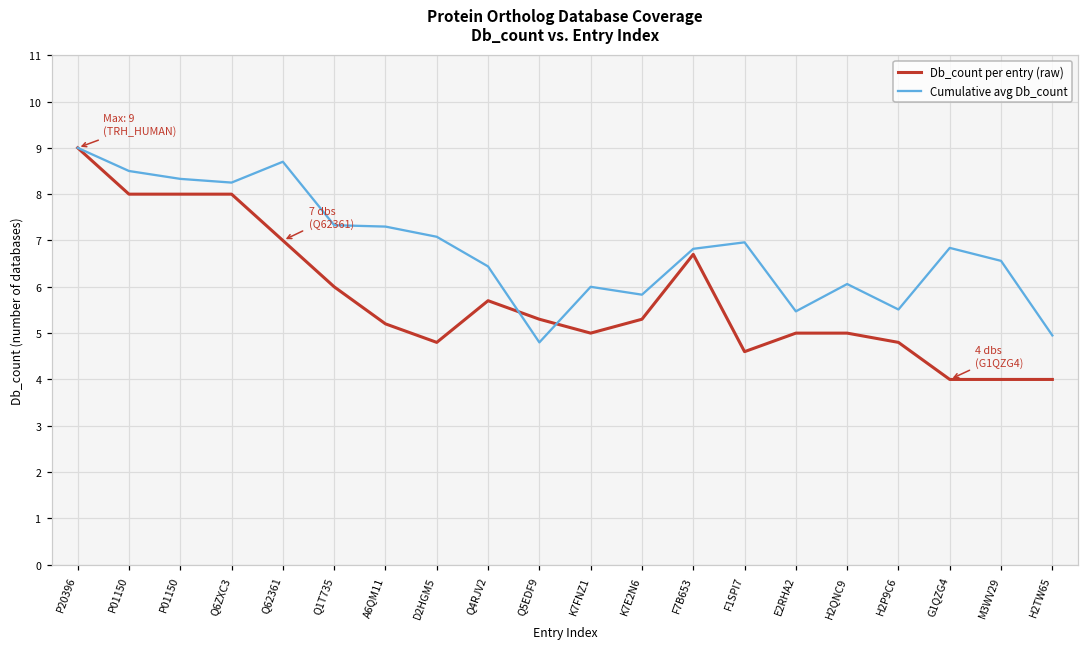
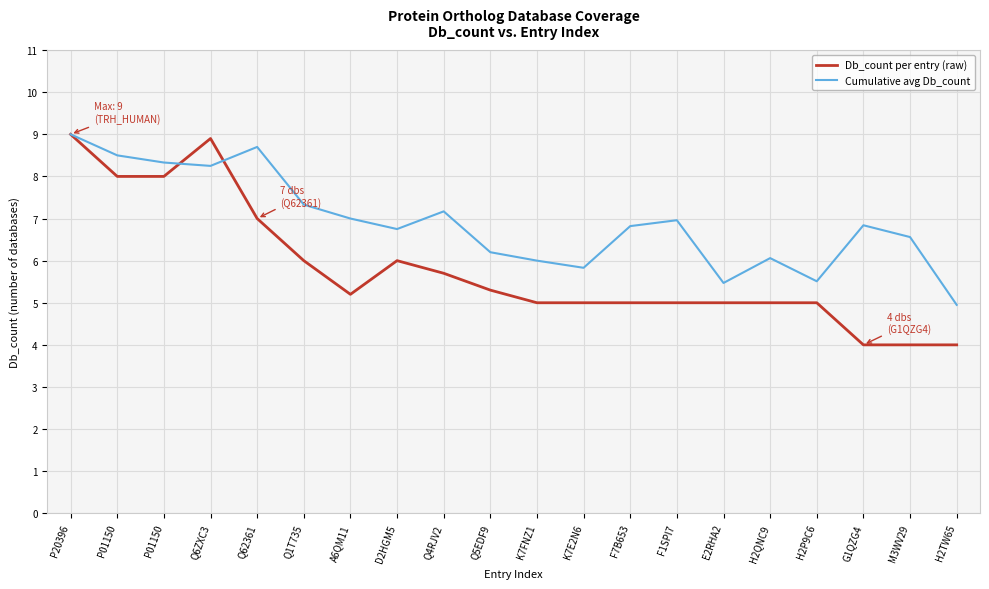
Db_count per entry (raw), Q6ZXC3: 8.0 -> 8.9
Cumulative avg Db_count, A6QM11: 7.3 -> 7.0
Db_count per entry (raw), D2HGM5: 4.8 -> 6.0
Cumulative avg Db_count, D2HGM5: 7.1 -> 6.8
Cumulative avg Db_count, Q4RJV2: 6.4 -> 7.2
Cumulative avg Db_count, Q5EDF9: 4.8 -> 6.2
Db_count per entry (raw), K7E2N6: 5.3 -> 5.0
Db_count per entry (raw), F7B653: 6.7 -> 5.0
Db_count per entry (raw), F1SPI7: 4.6 -> 5.0
Db_count per entry (raw), H2P9C6: 4.8 -> 5.0
